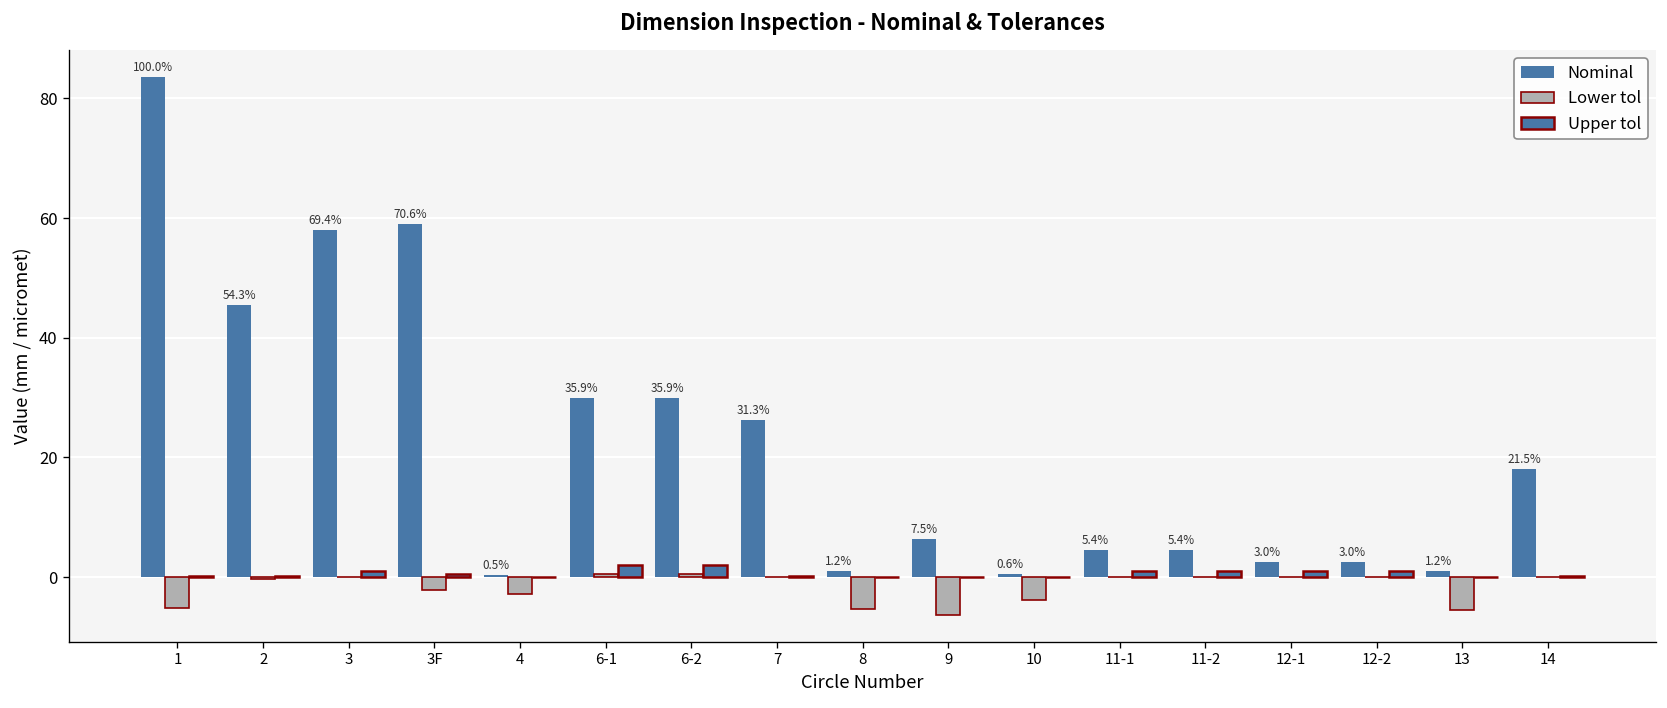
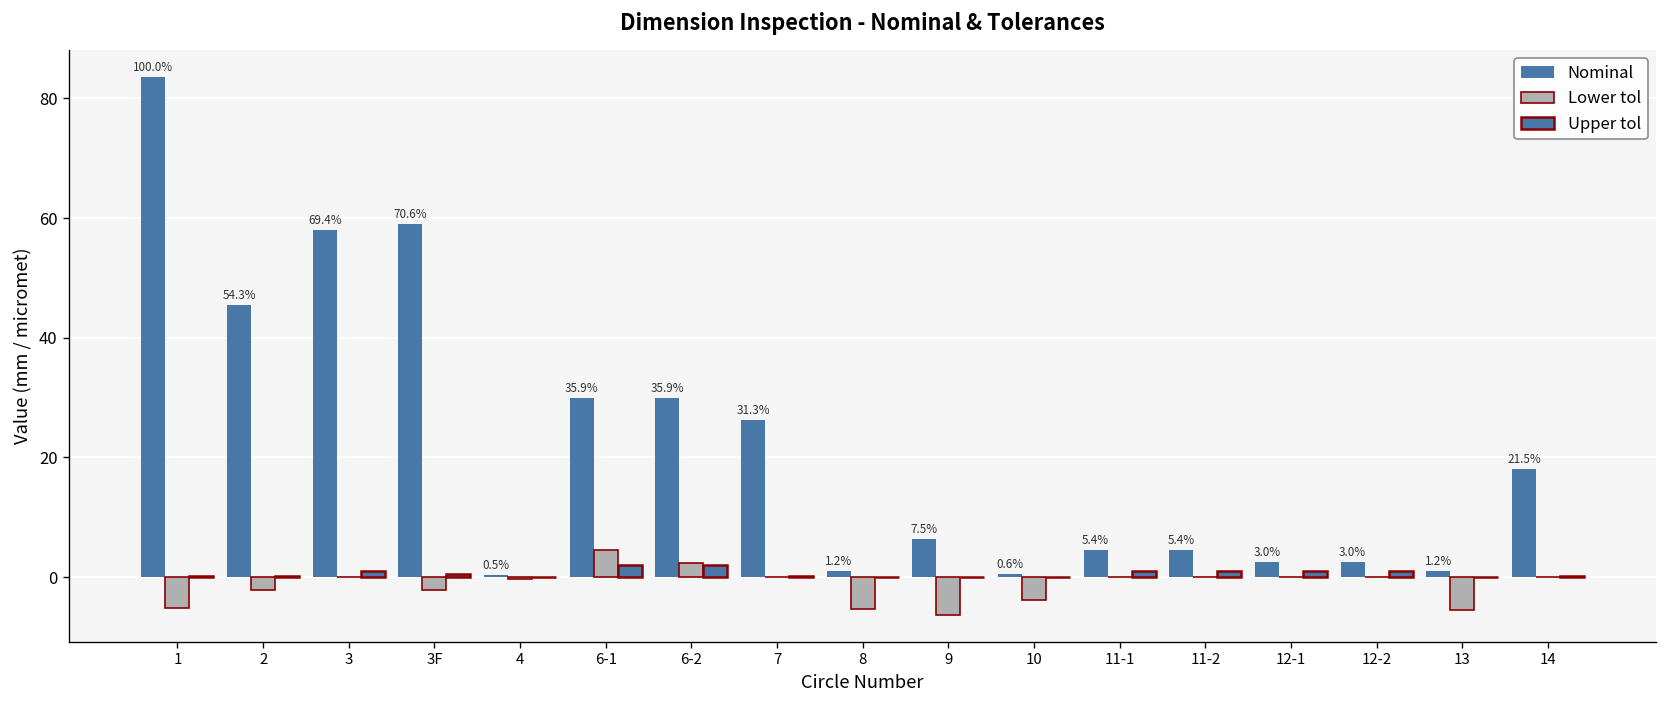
Lower tol, 2: 0 -> -2
Lower tol, 4: -3 -> 0
Lower tol, 6-1: 1 -> 5
Lower tol, 6-2: 1 -> 2
